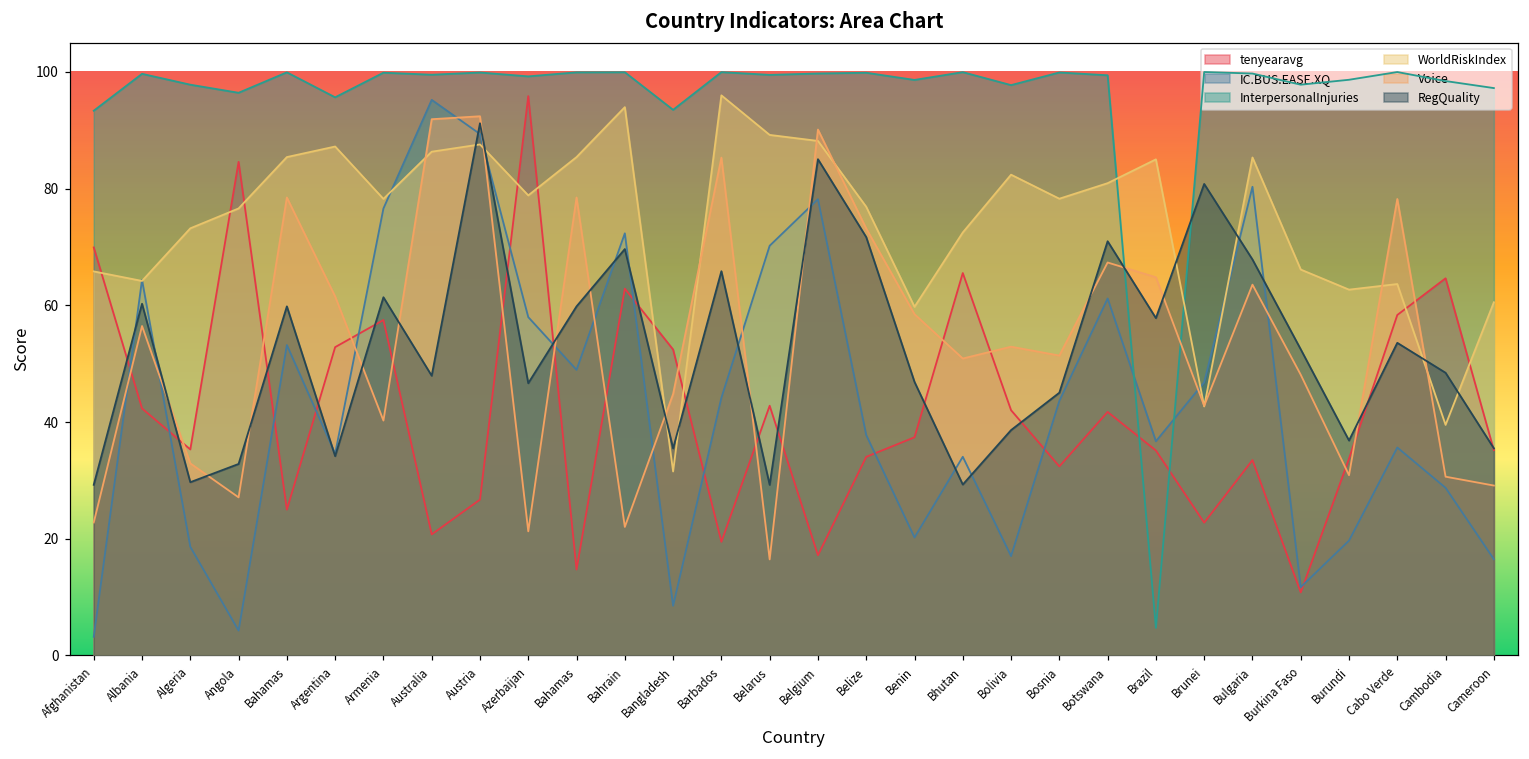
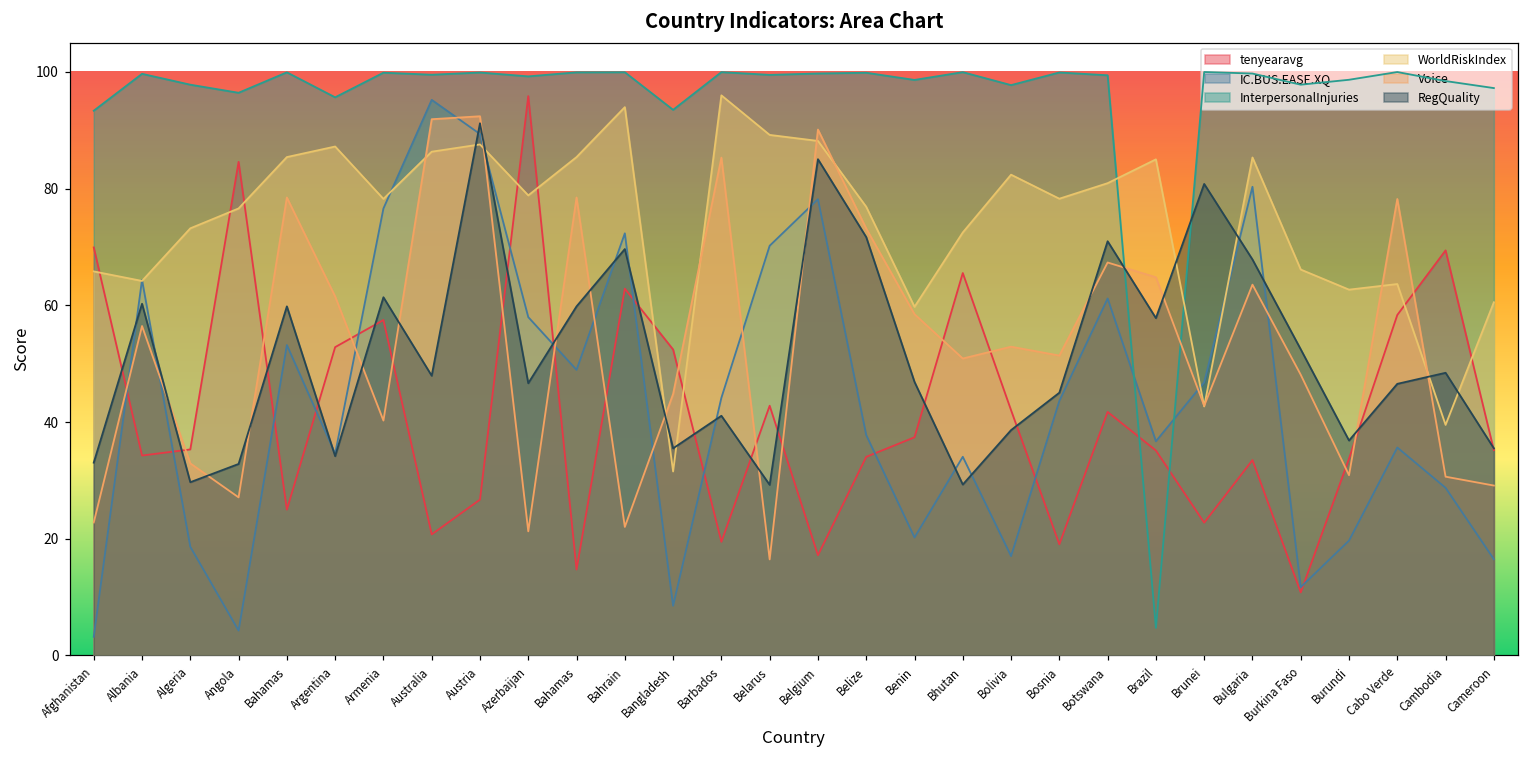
RegQuality, Afghanistan: 29 -> 33
tenyearavg, Albania: 42 -> 34
RegQuality, Barbados: 66 -> 41
tenyearavg, Bosnia: 32 -> 19
RegQuality, Cabo Verde: 54 -> 47
tenyearavg, Cambodia: 65 -> 69
